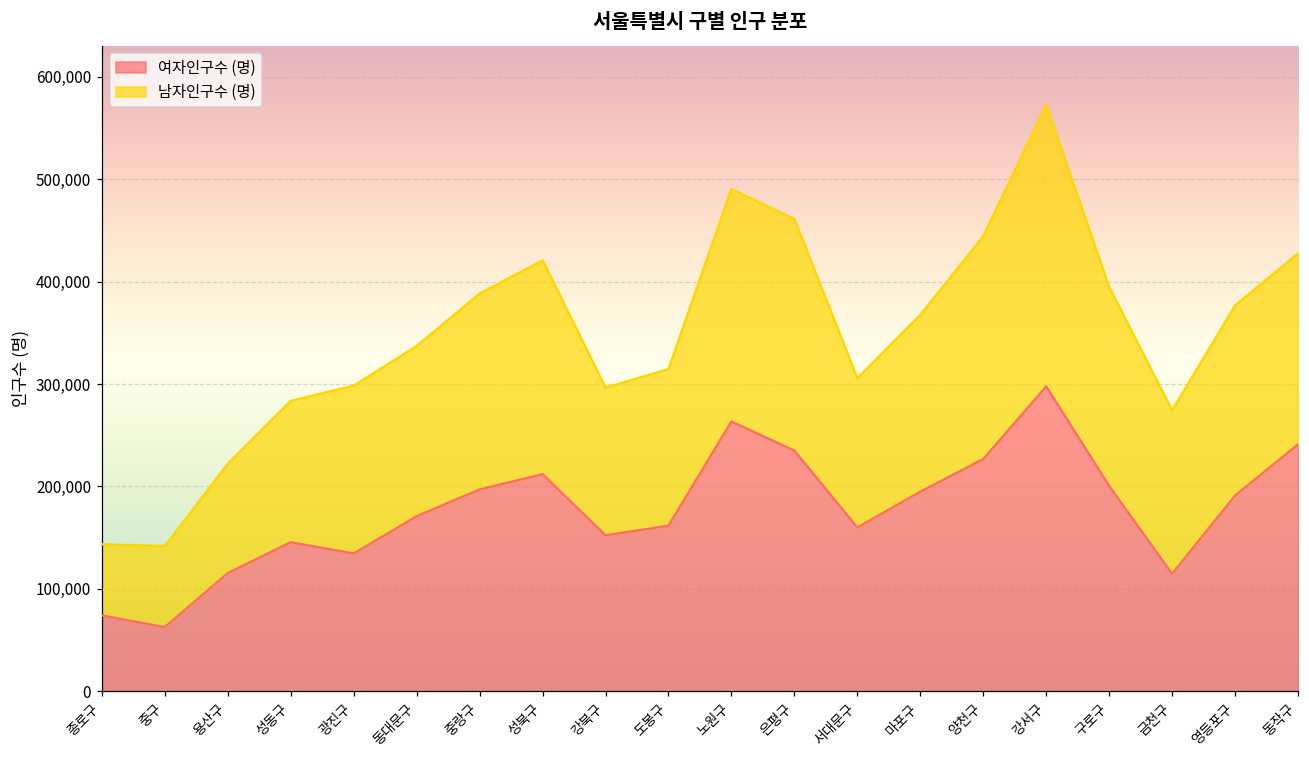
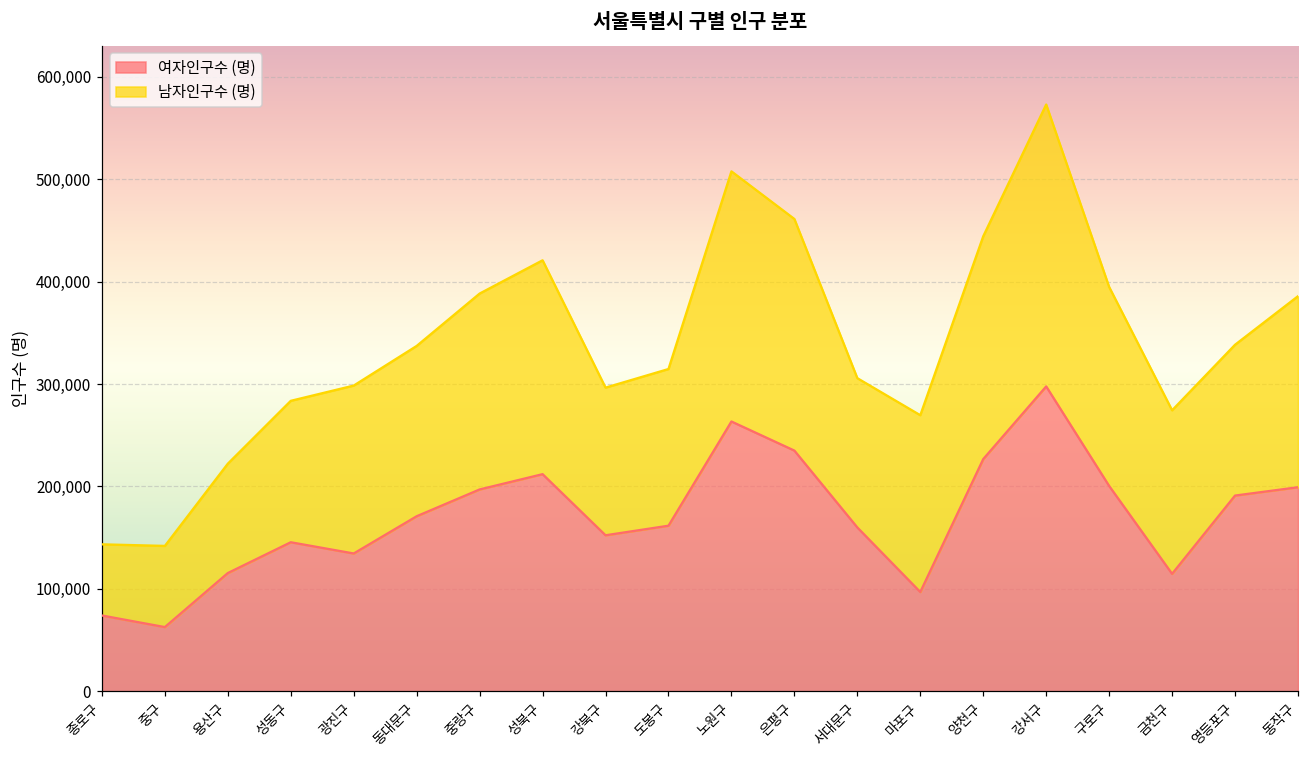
남자인구수 (명), 노원구: 230,000 -> 240,000
여자인구수 (명), 마포구: 190,000 -> 100,000
남자인구수 (명), 영등포구: 190,000 -> 150,000
여자인구수 (명), 동작구: 240,000 -> 200,000
